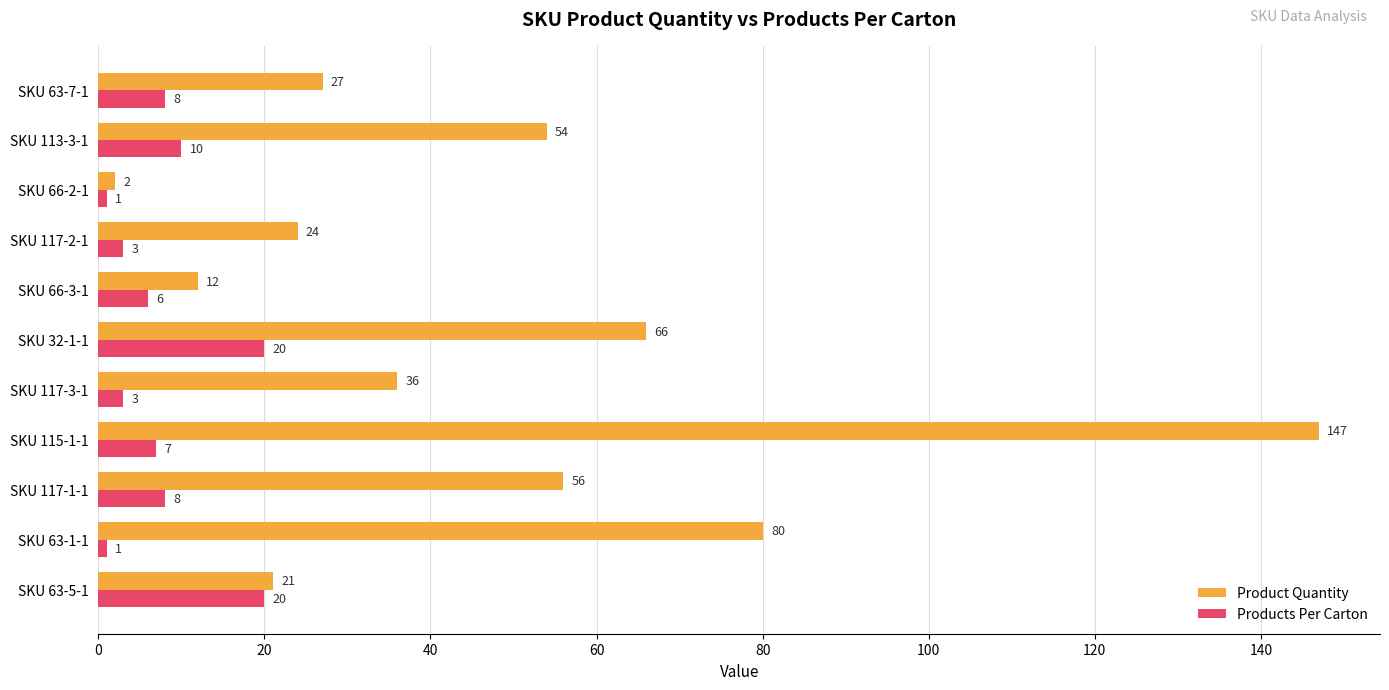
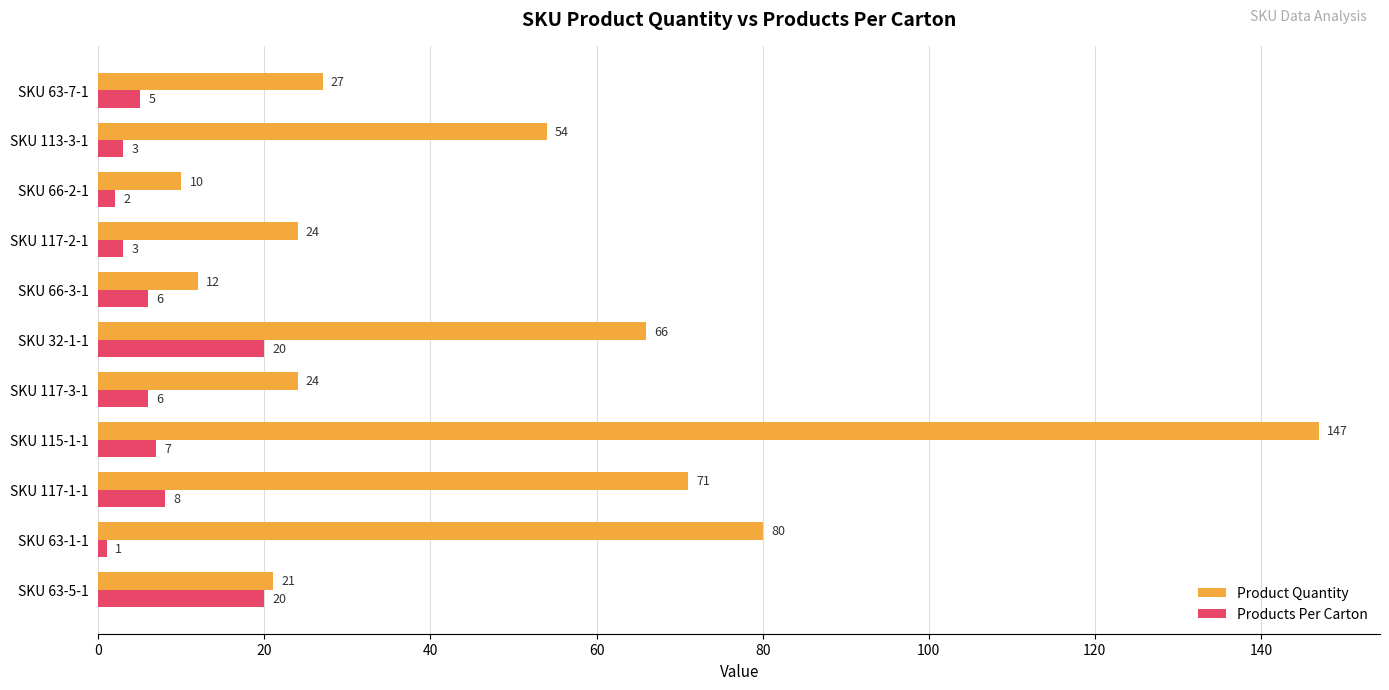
Products Per Carton, SKU 63-7-1: 8 -> 5
Products Per Carton, SKU 113-3-1: 10 -> 3
Product Quantity, SKU 66-2-1: 2 -> 10
Products Per Carton, SKU 66-2-1: 1 -> 2
Product Quantity, SKU 117-3-1: 36 -> 24
Products Per Carton, SKU 117-3-1: 3 -> 6
Product Quantity, SKU 117-1-1: 56 -> 71
